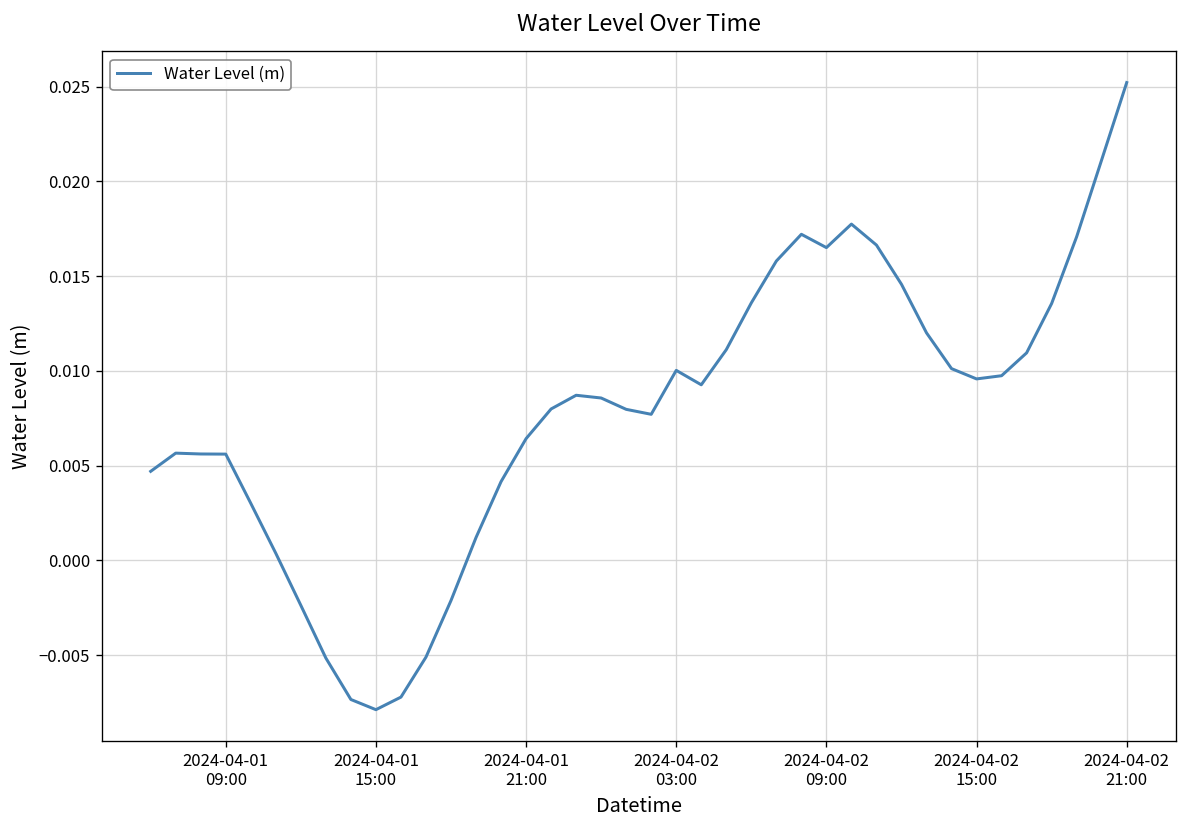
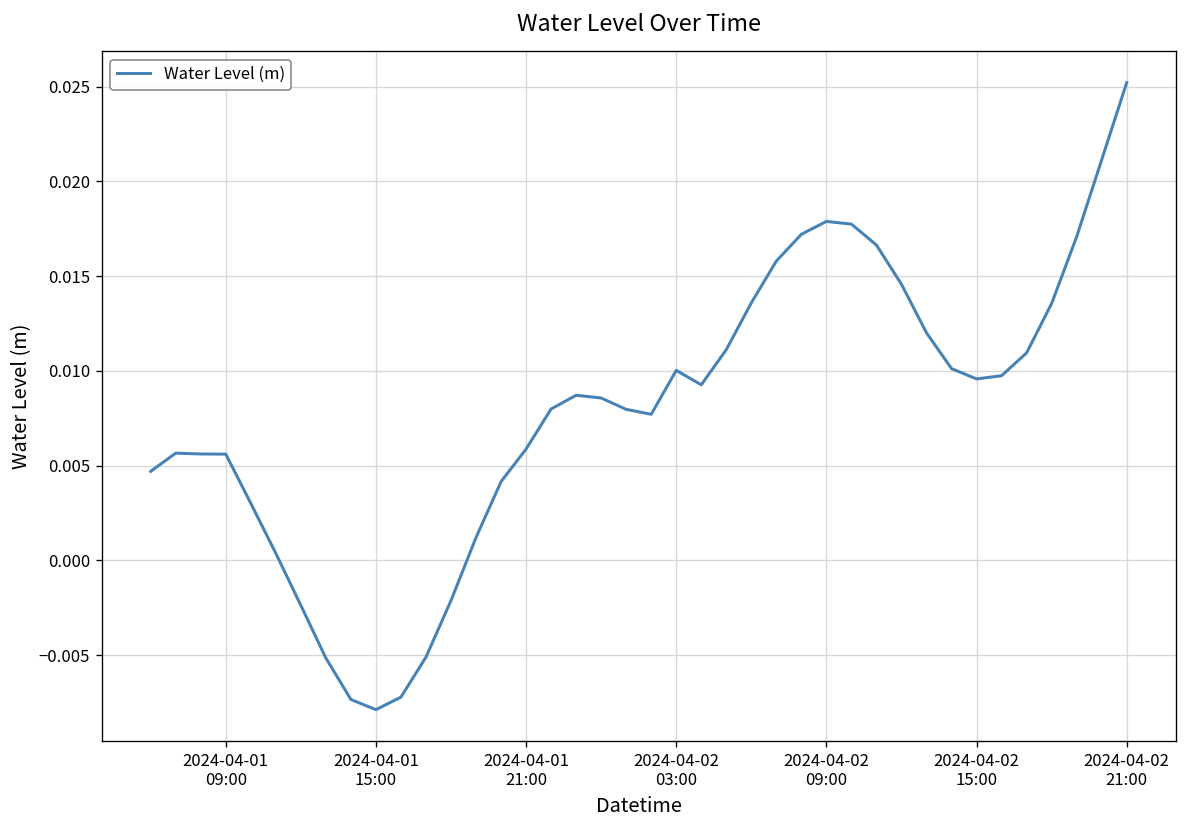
2024-04-01 21:00: 0.0064 -> 0.0059
2024-04-02 09:00: 0.0165 -> 0.0179
